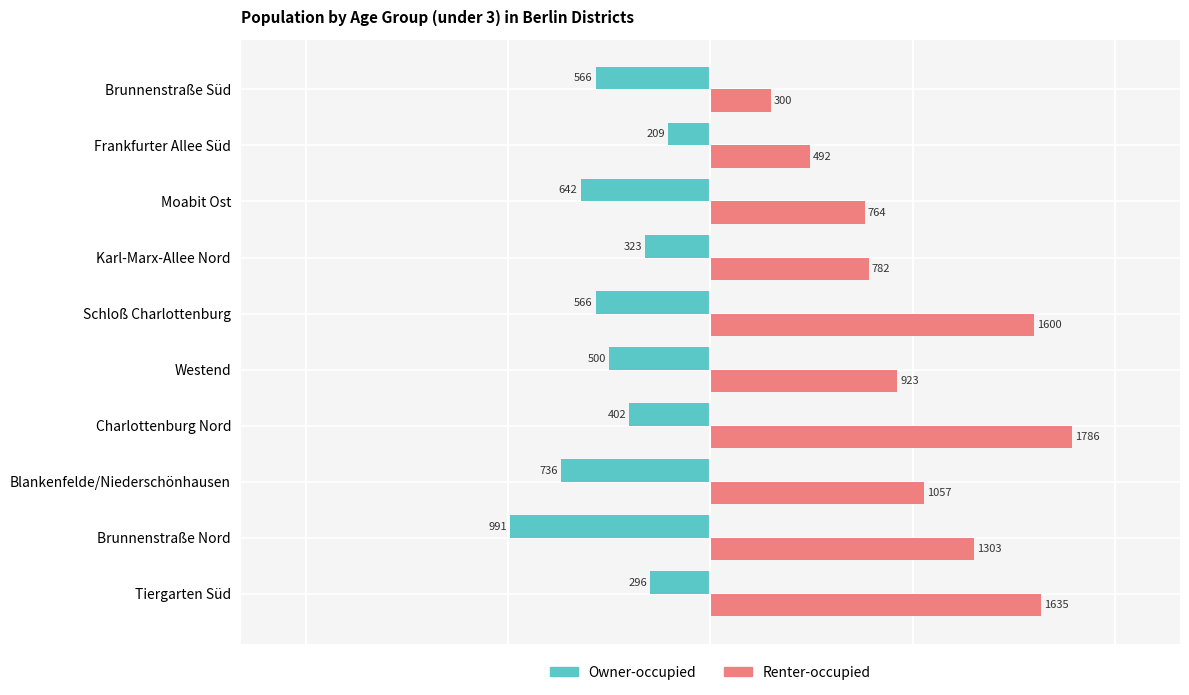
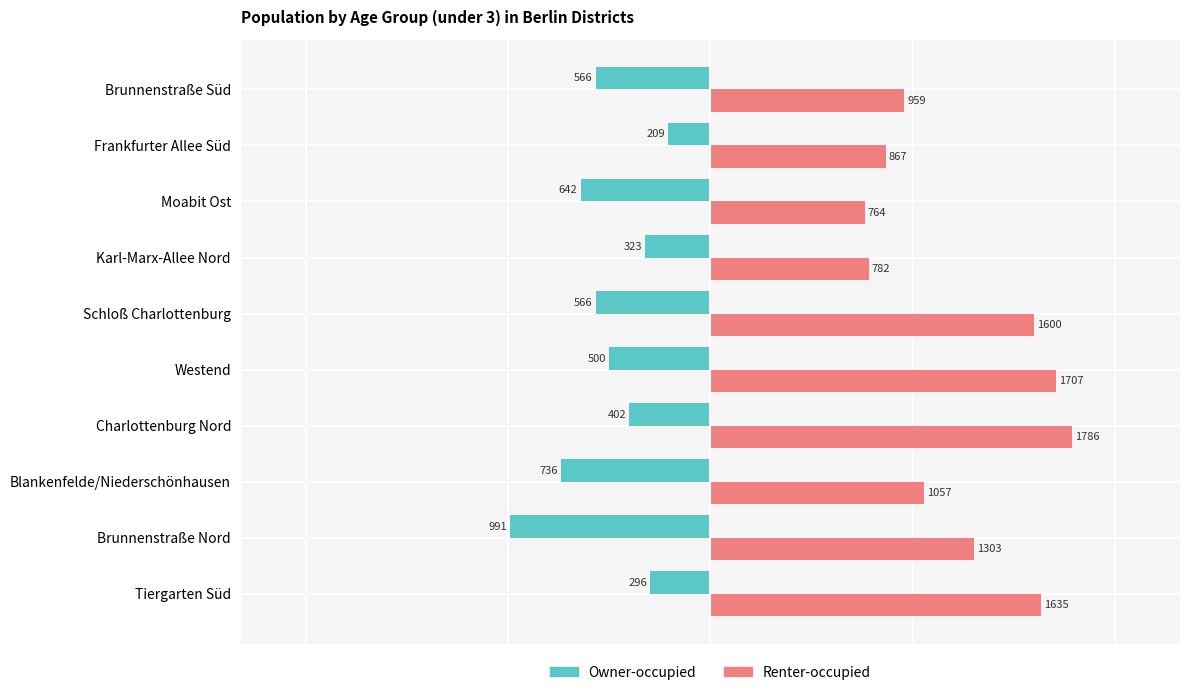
Renter-occupied, Brunnenstraße Süd: 300 -> 959
Renter-occupied, Frankfurter Allee Süd: 492 -> 867
Renter-occupied, Westend: 923 -> 1707
